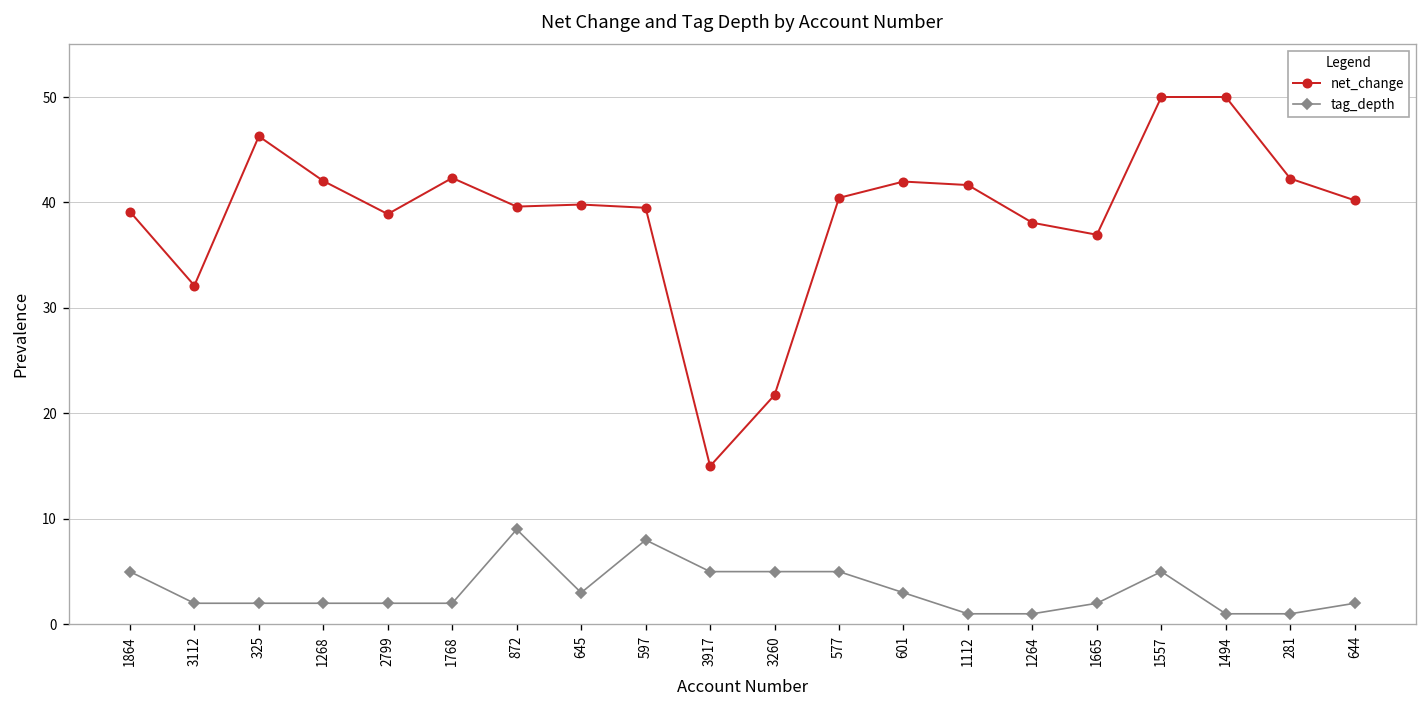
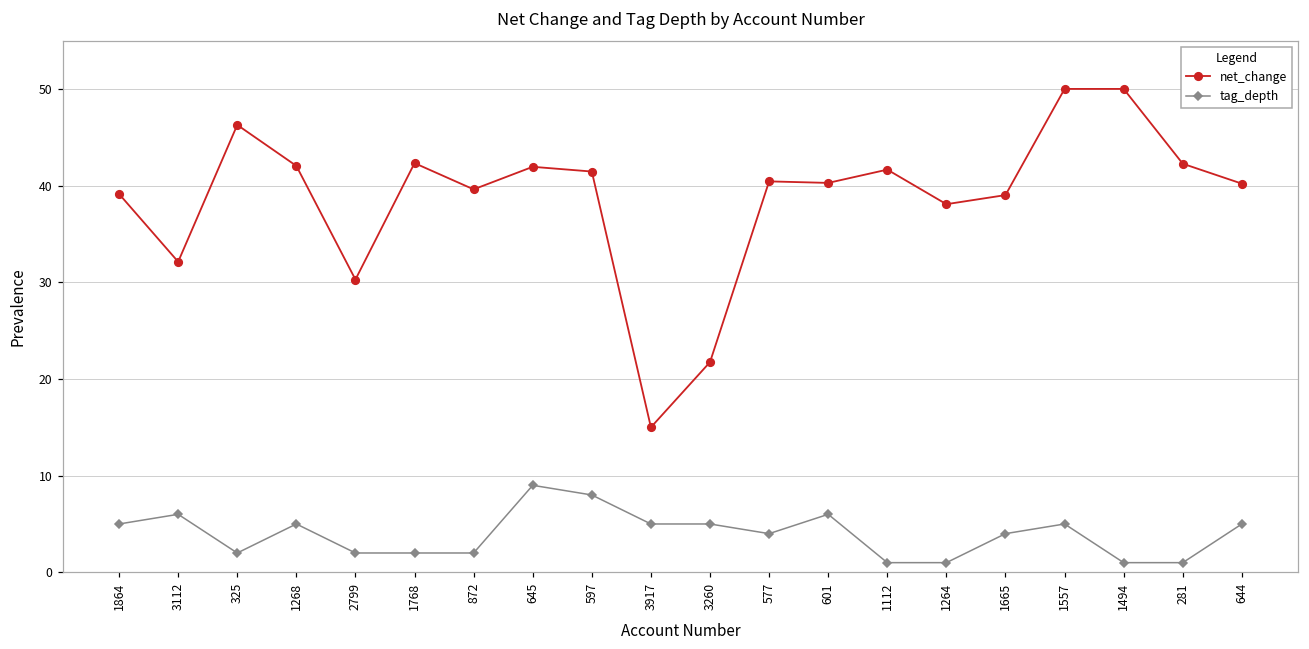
tag_depth, 3112: 2 -> 6
tag_depth, 1268: 2 -> 5
net_change, 2799: 39 -> 30
tag_depth, 872: 9 -> 2
net_change, 645: 40 -> 42
tag_depth, 645: 3 -> 9
net_change, 597: 39 -> 41
tag_depth, 577: 5 -> 4
net_change, 601: 42 -> 40
tag_depth, 601: 3 -> 6
net_change, 1665: 37 -> 39
tag_depth, 1665: 2 -> 4
tag_depth, 644: 2 -> 5
